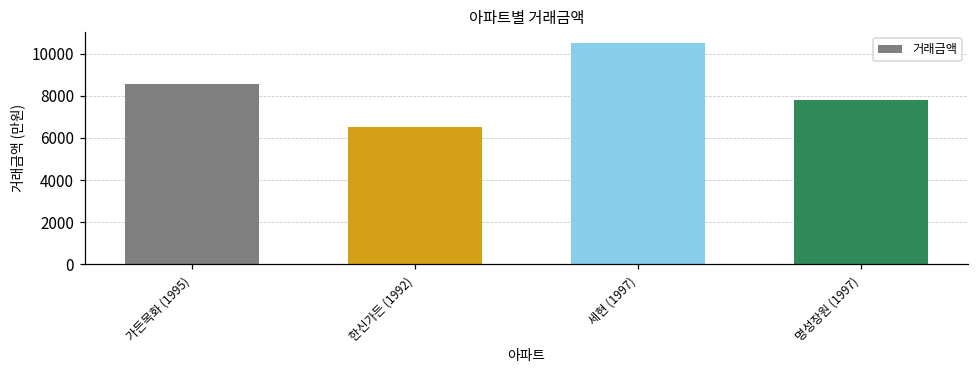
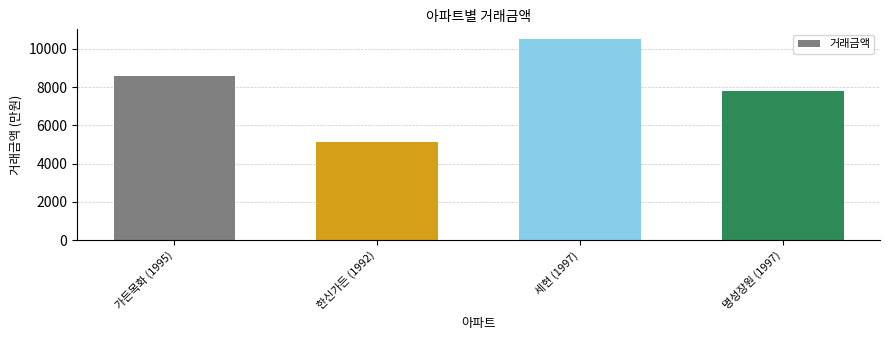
한신가든 (1992): 6500 -> 5100
